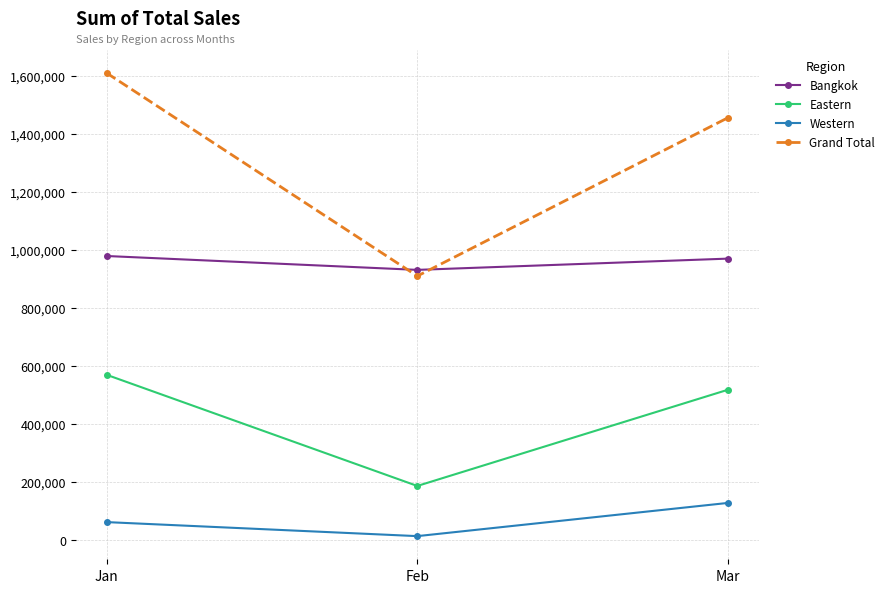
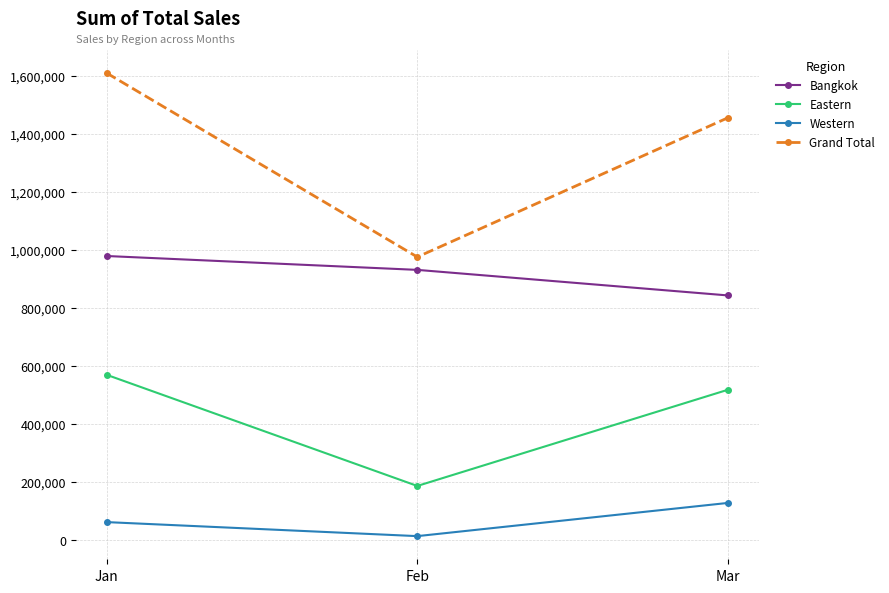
Grand Total, Feb: 910,000 -> 980,000
Bangkok, Mar: 970,000 -> 840,000
